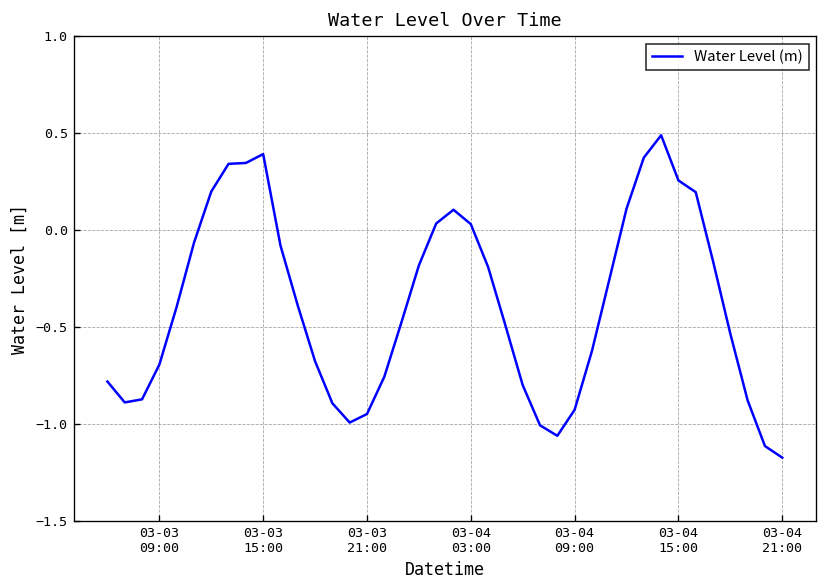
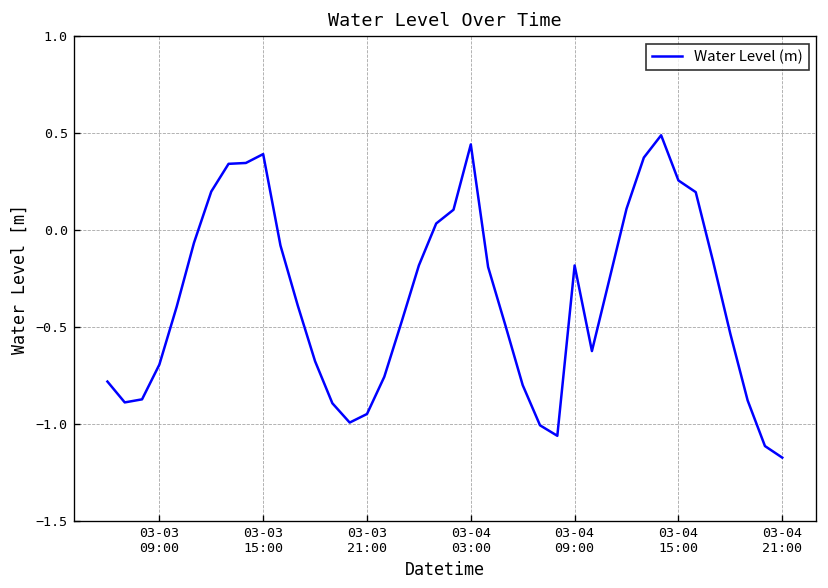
03-04 03:00: 0.03 -> 0.44
03-04 09:00: -0.93 -> -0.18
